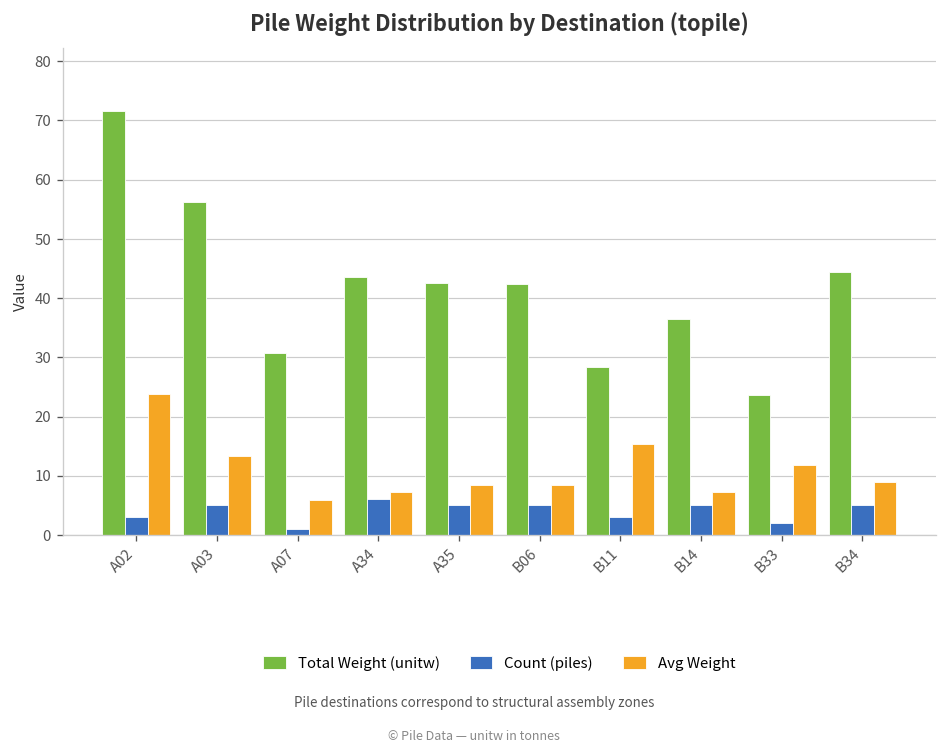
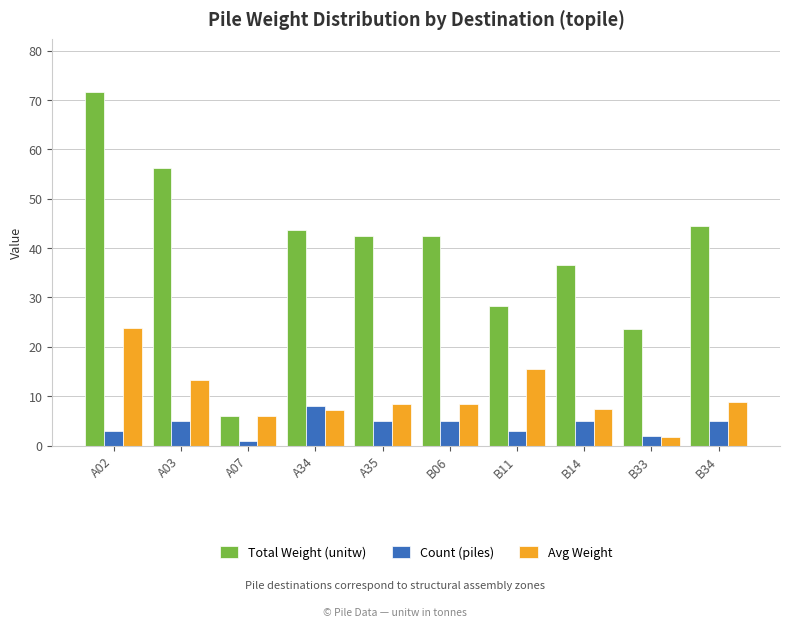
Total Weight (unitw), A07: 31 -> 6
Count (piles), A34: 6 -> 8
Avg Weight, B33: 12 -> 2
